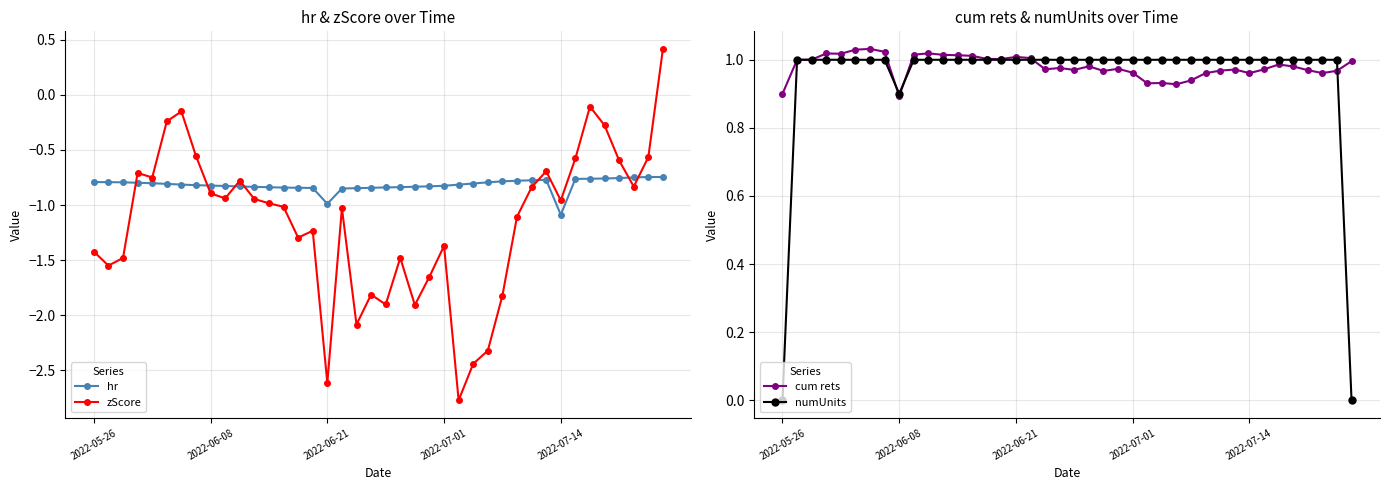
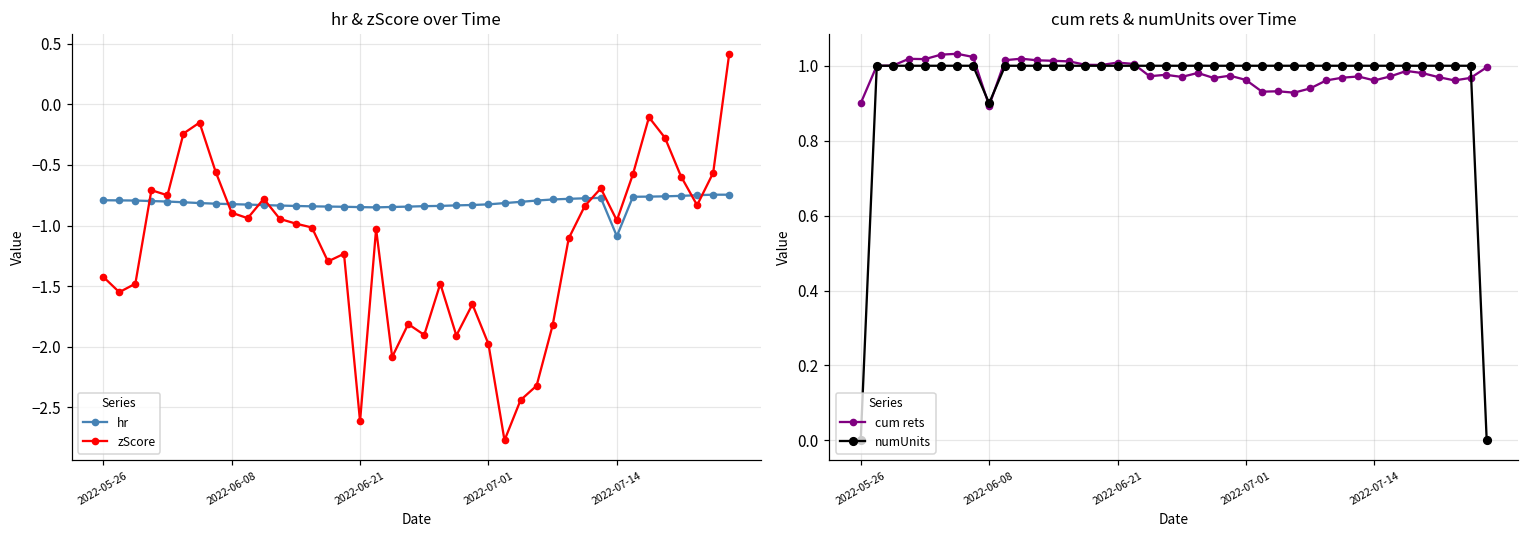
hr & zScore over Time, hr, 2022-06-21: -0.99 -> -0.85
hr & zScore over Time, zScore, 2022-07-01: -1.37 -> -1.98
